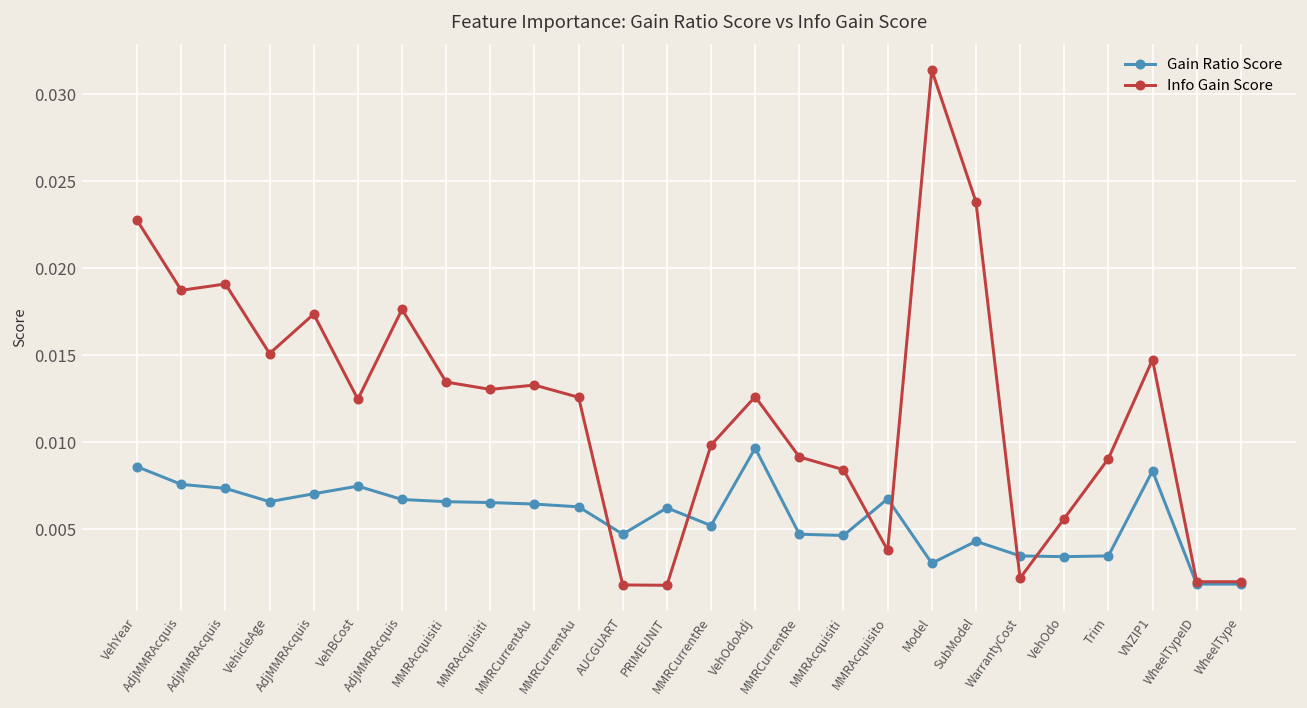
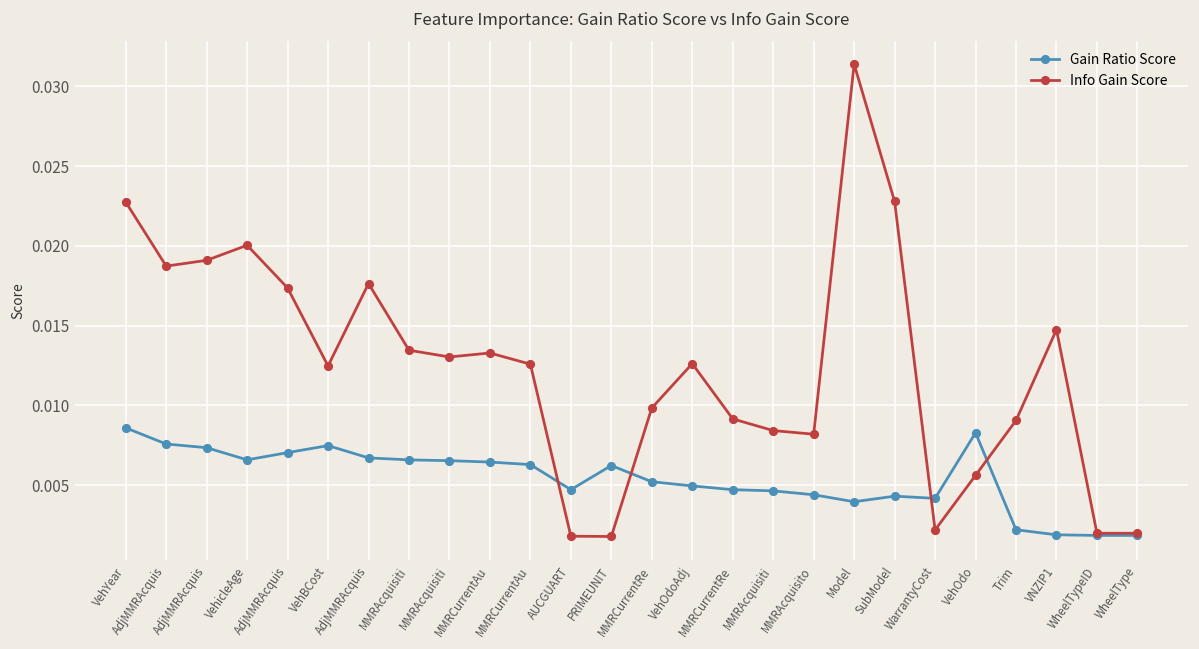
Info Gain Score, VehicleAge: 0.0151 -> 0.0200
Gain Ratio Score, VehOdoAdj: 0.0097 -> 0.0050
Gain Ratio Score, MMRAcquisito: 0.0068 -> 0.0044
Info Gain Score, MMRAcquisito: 0.0038 -> 0.0082
Gain Ratio Score, Model: 0.0031 -> 0.0040
Info Gain Score, SubModel: 0.0238 -> 0.0228
Gain Ratio Score, WarrantyCost: 0.0035 -> 0.0042
Gain Ratio Score, VehOdo: 0.0034 -> 0.0083
Gain Ratio Score, Trim: 0.0035 -> 0.0022
Gain Ratio Score, VNZIP1: 0.0084 -> 0.0019
